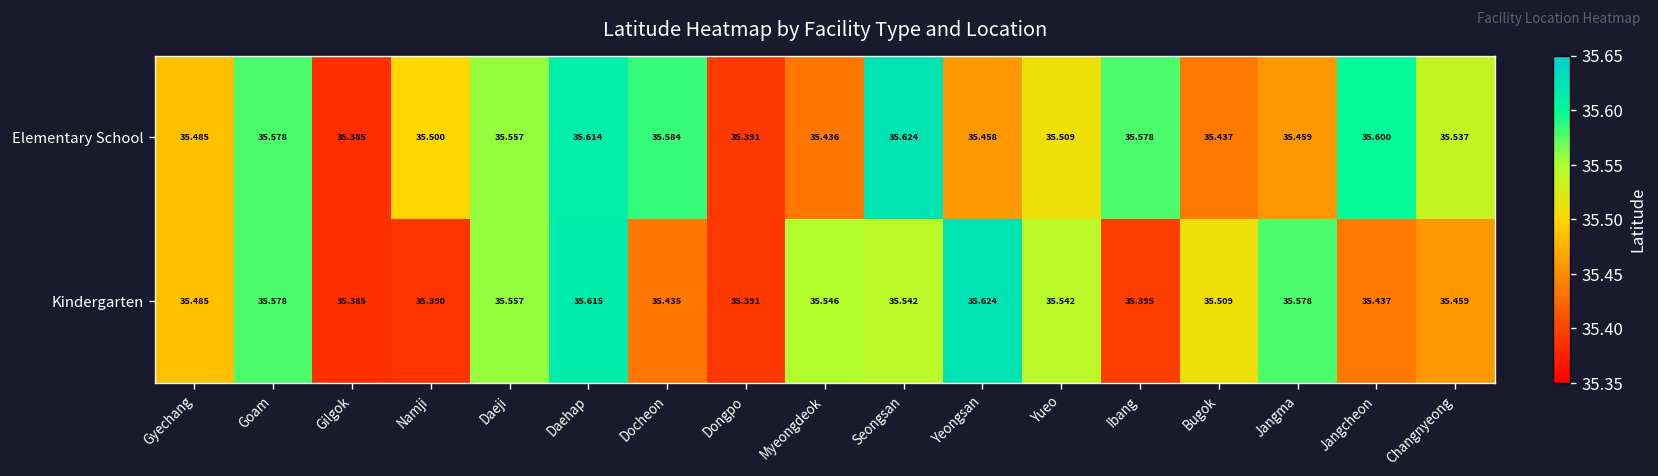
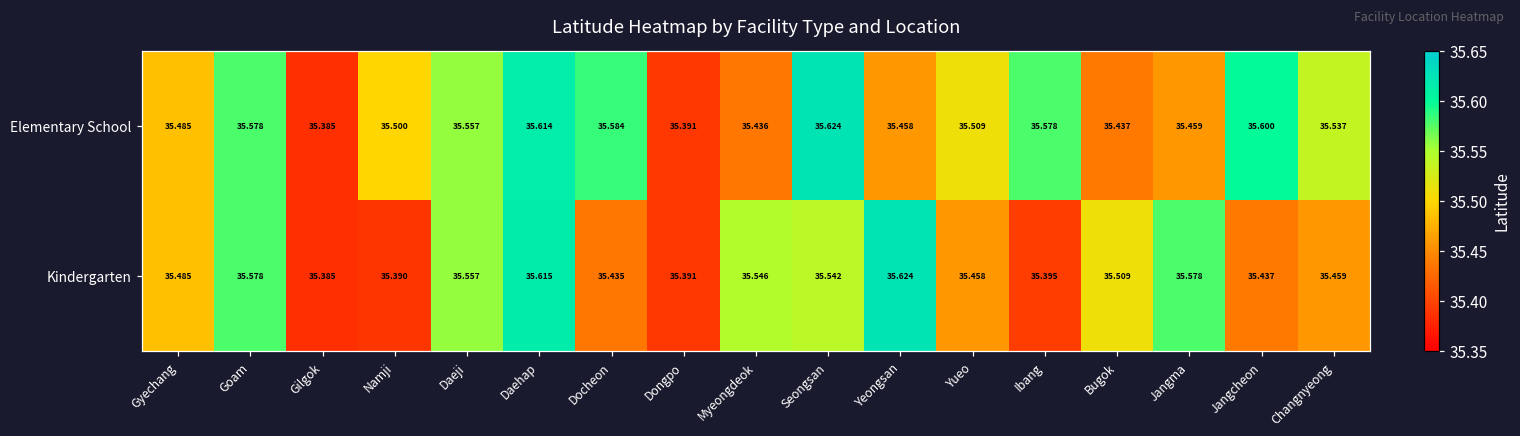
Kindergarten, Yueo: 35.542 -> 35.458
